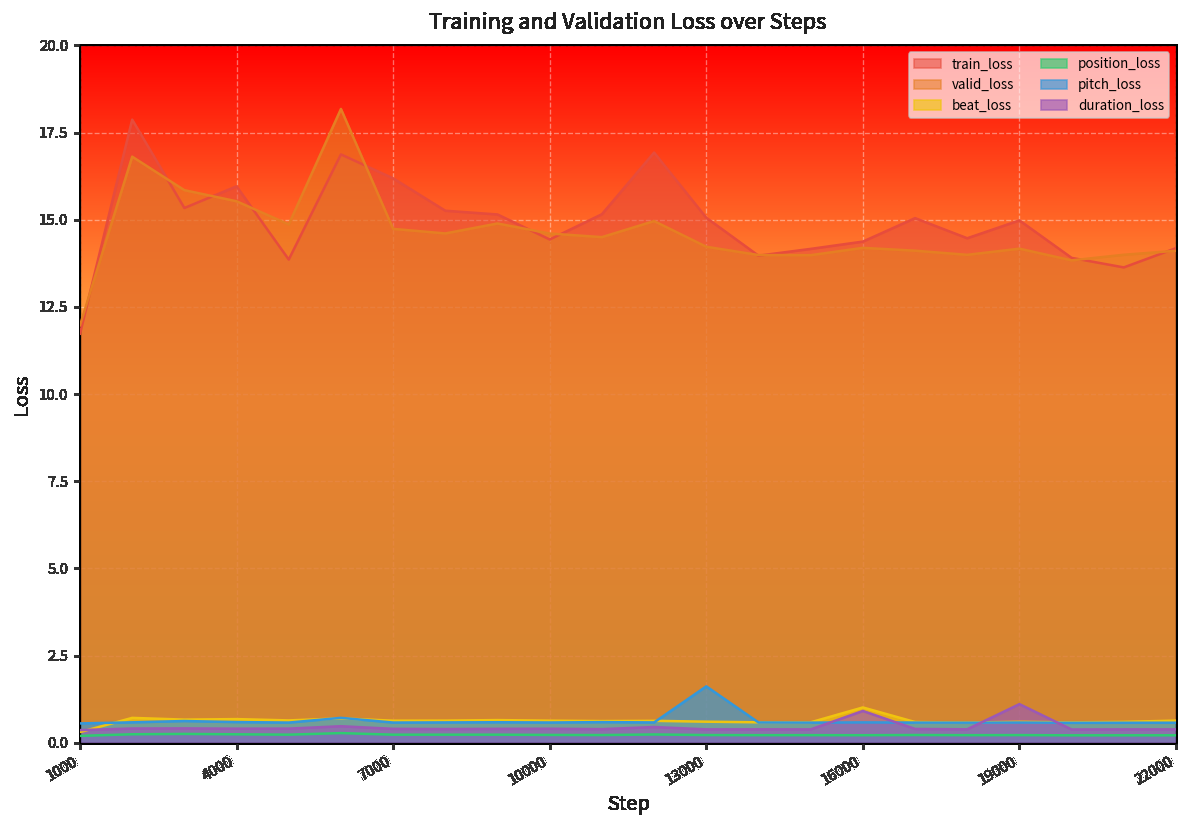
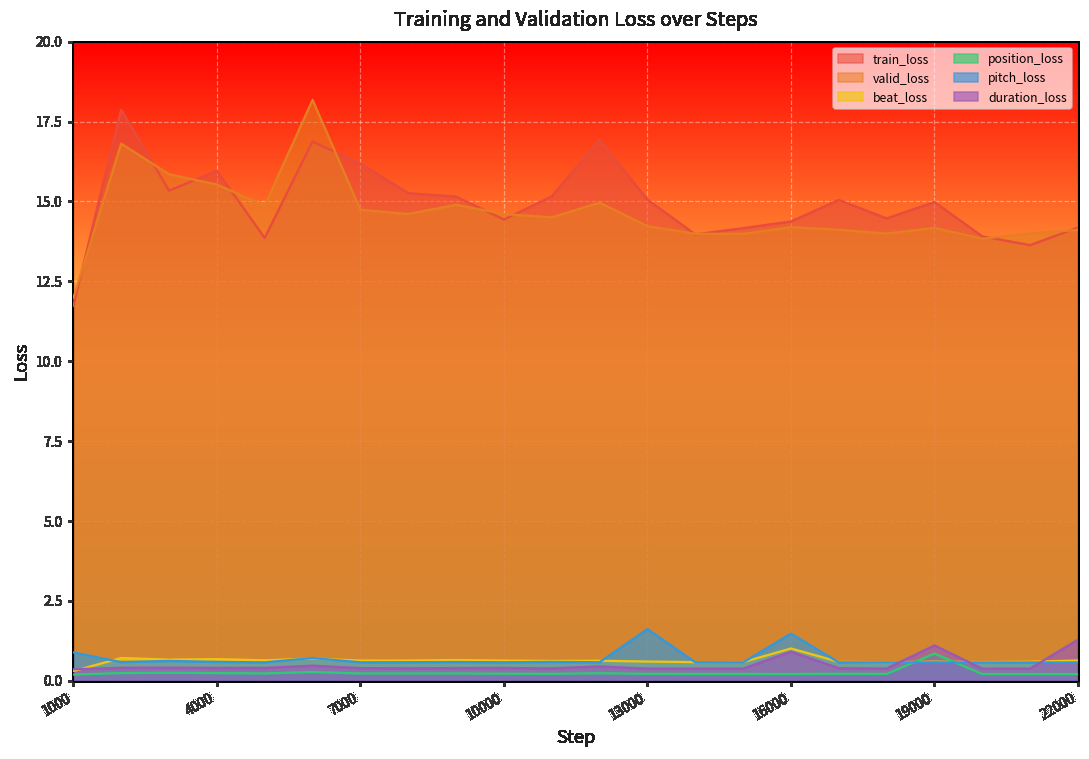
pitch_loss, 1000: 0.6 -> 0.9
pitch_loss, 16000: 0.6 -> 1.5
position_loss, 19000: 0.2 -> 0.9
duration_loss, 22000: 0.4 -> 1.3
